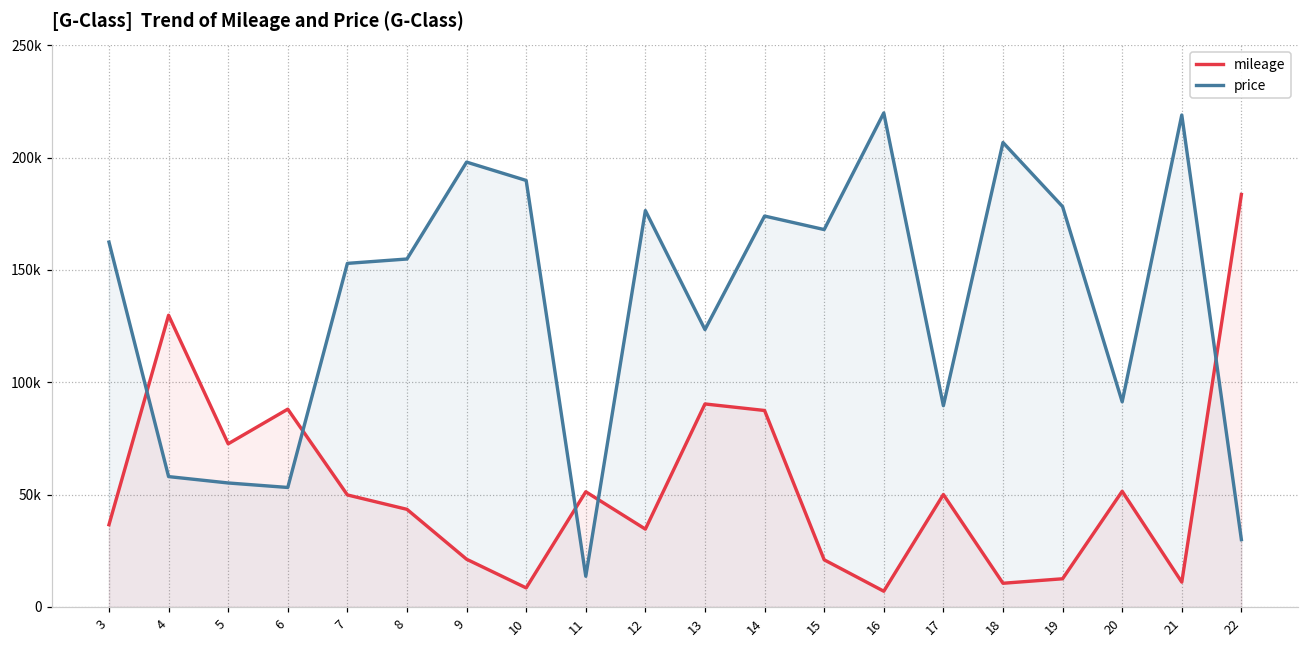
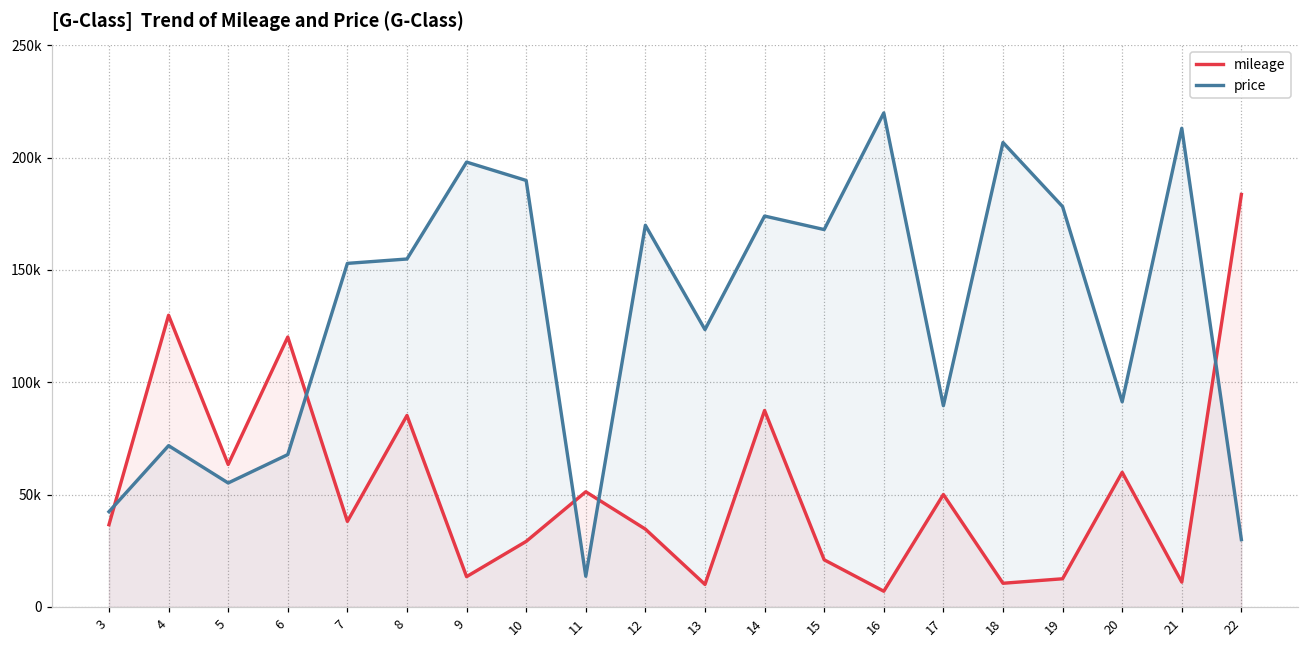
price, 3: 162000 -> 42000
price, 4: 58000 -> 72000
mileage, 5: 73000 -> 63000
mileage, 6: 88000 -> 120000
price, 6: 53000 -> 68000
mileage, 7: 50000 -> 38000
mileage, 8: 43000 -> 85000
mileage, 9: 21000 -> 13000
mileage, 10: 8000 -> 29000
price, 12: 176000 -> 170000
mileage, 13: 90000 -> 10000
mileage, 20: 51000 -> 60000
price, 21: 219000 -> 213000
